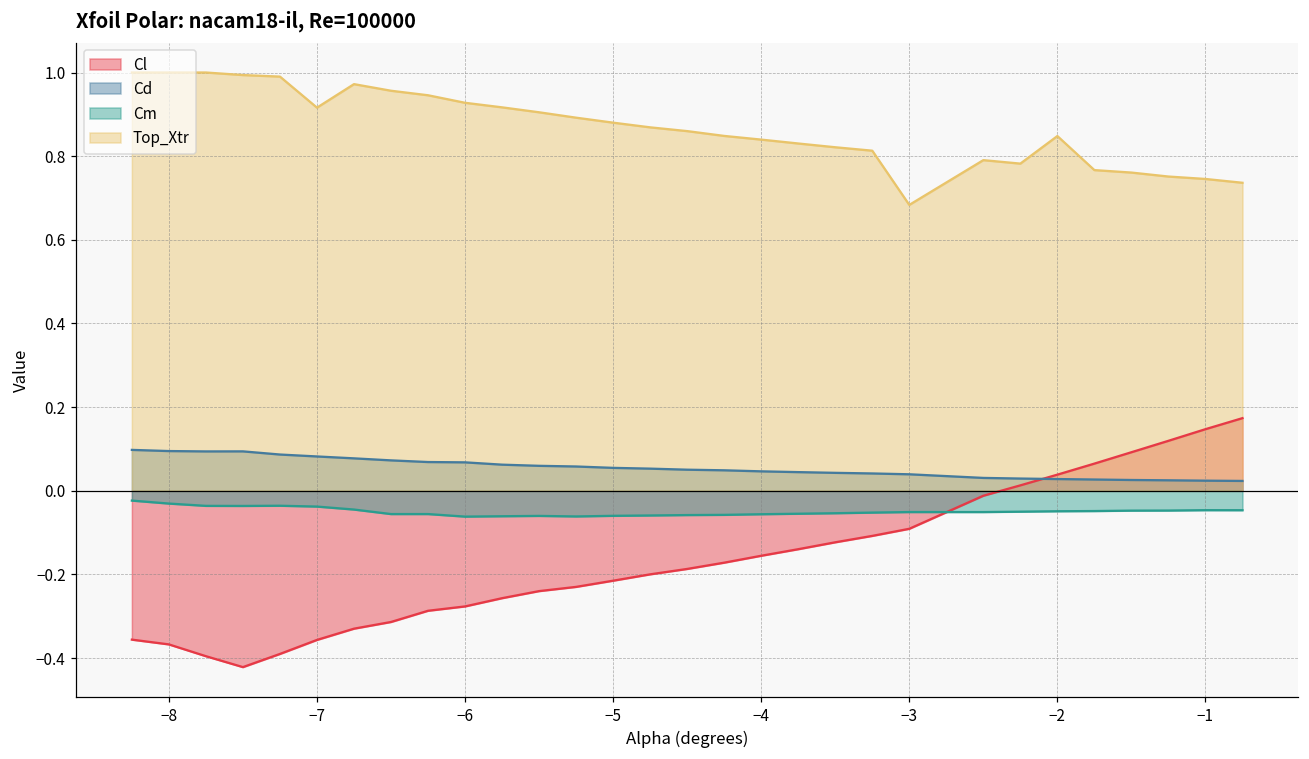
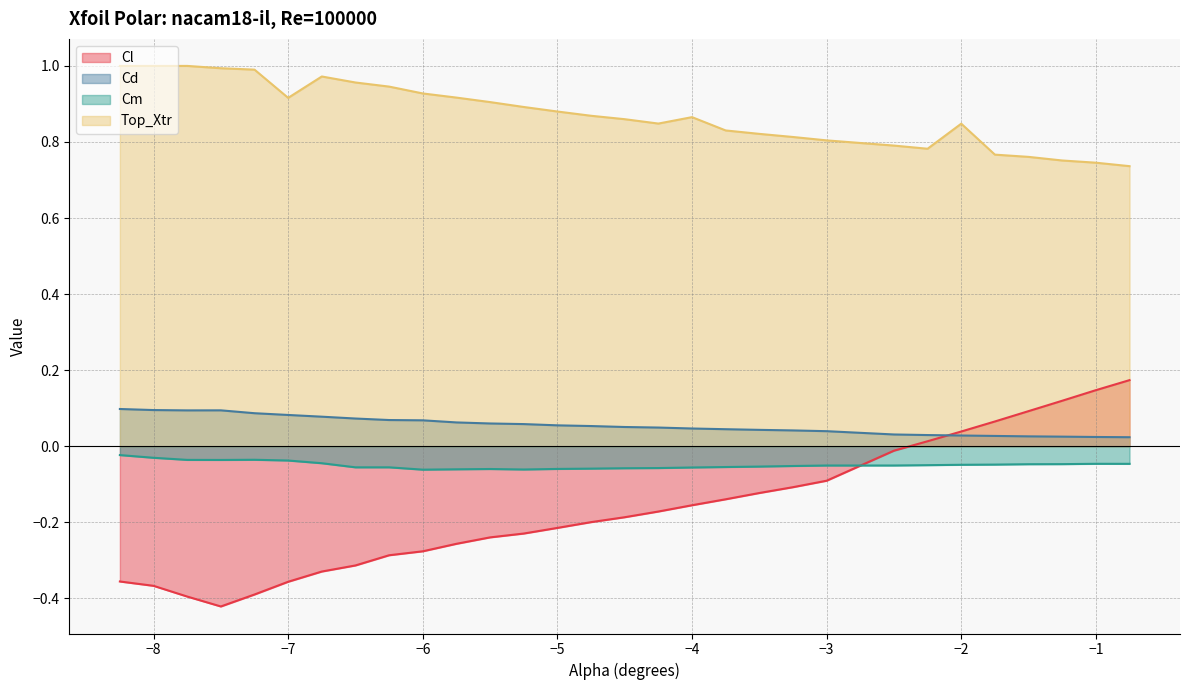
Top_Xtr, −4: 0.84 -> 0.87
Top_Xtr, −3: 0.68 -> 0.80
